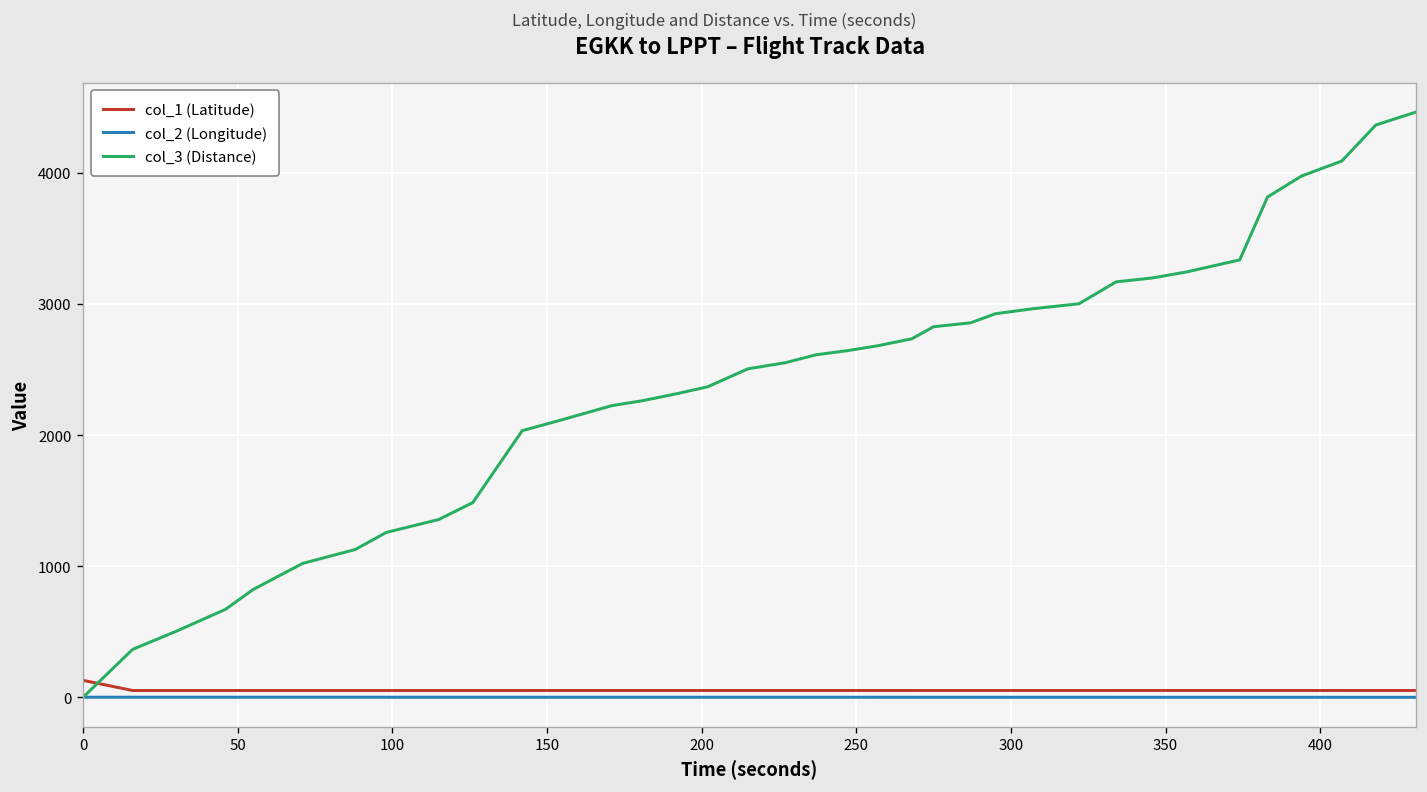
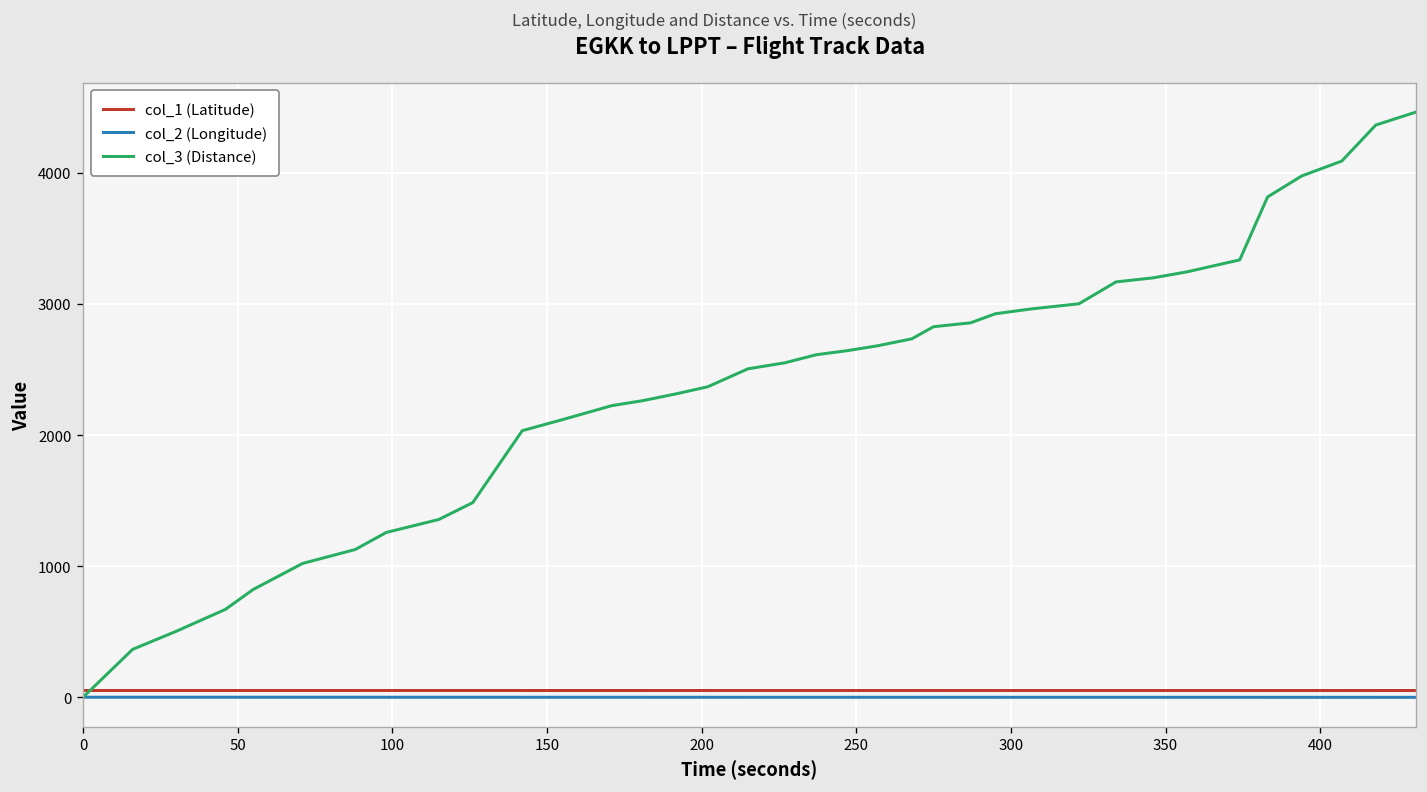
col_1 (Latitude), 0: 130 -> 50
